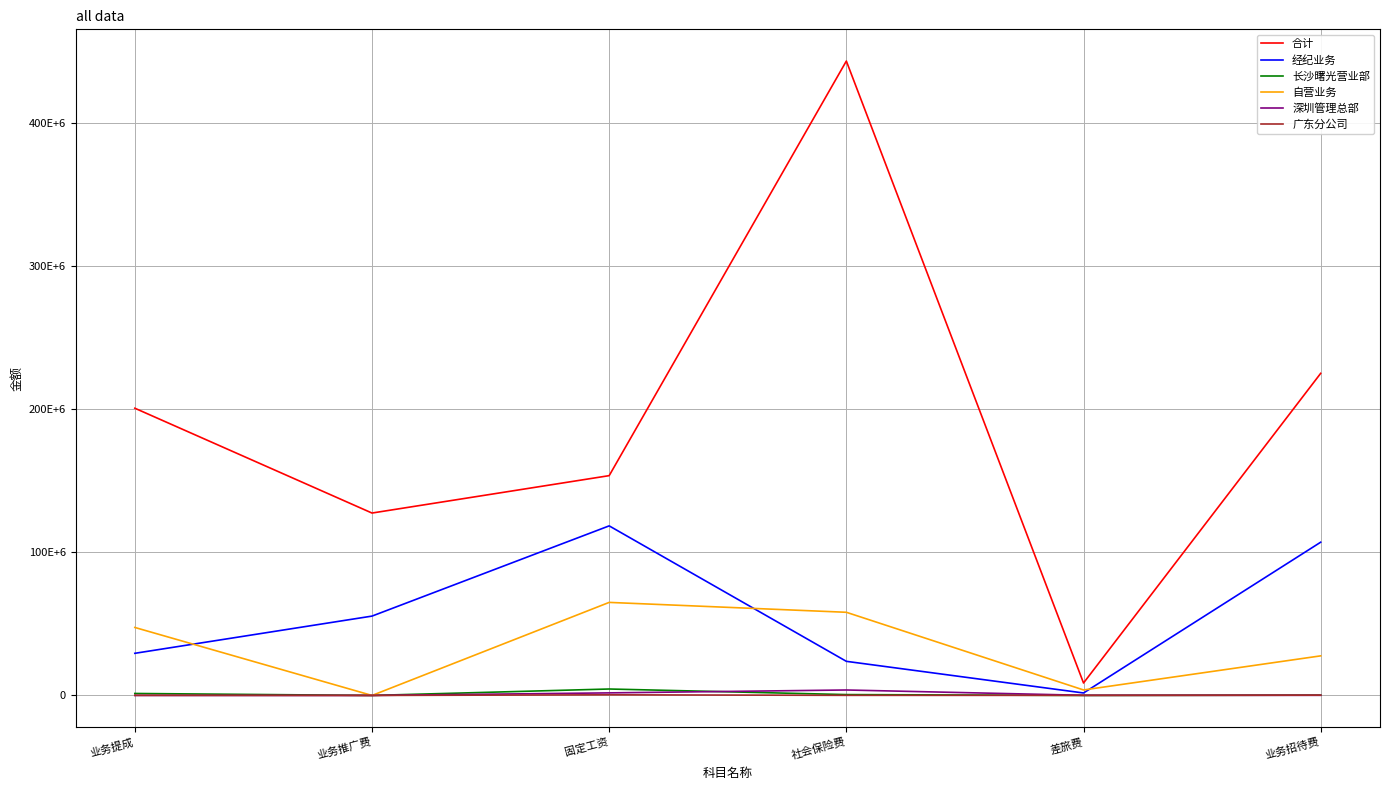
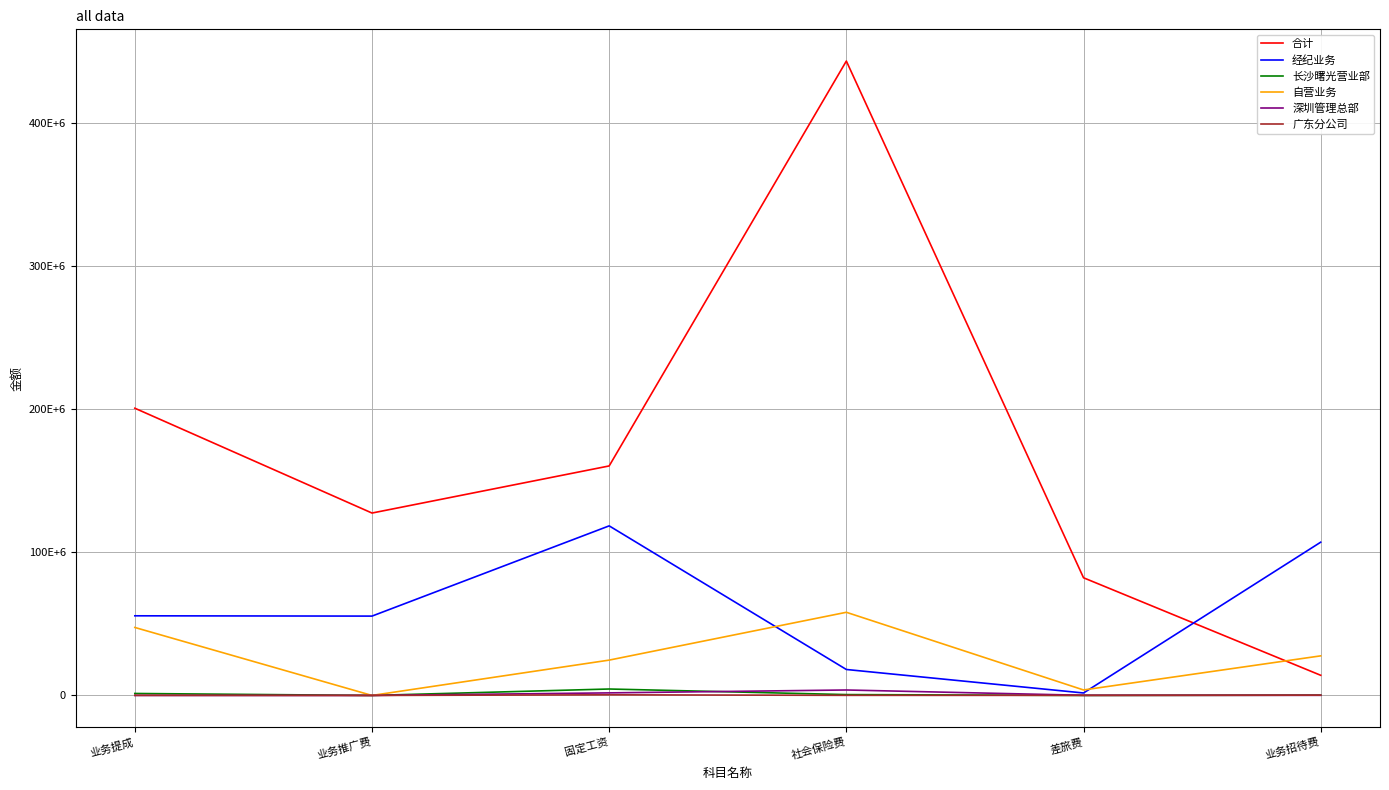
经纪业务, 业务提成: 29000000 -> 56000000
合计, 固定工资: 154000000 -> 160000000
自营业务, 固定工资: 65000000 -> 25000000
经纪业务, 社会保险费: 24000000 -> 18000000
合计, 差旅费: 9000000 -> 82000000
合计, 业务招待费: 225000000 -> 14000000
